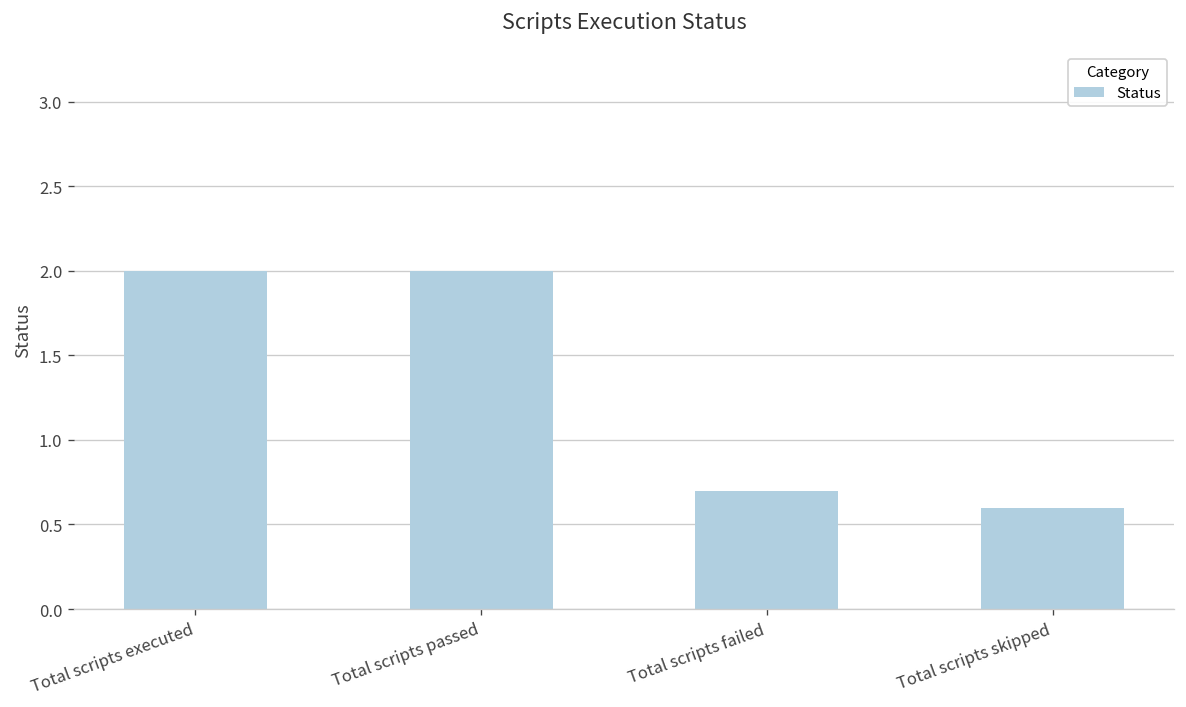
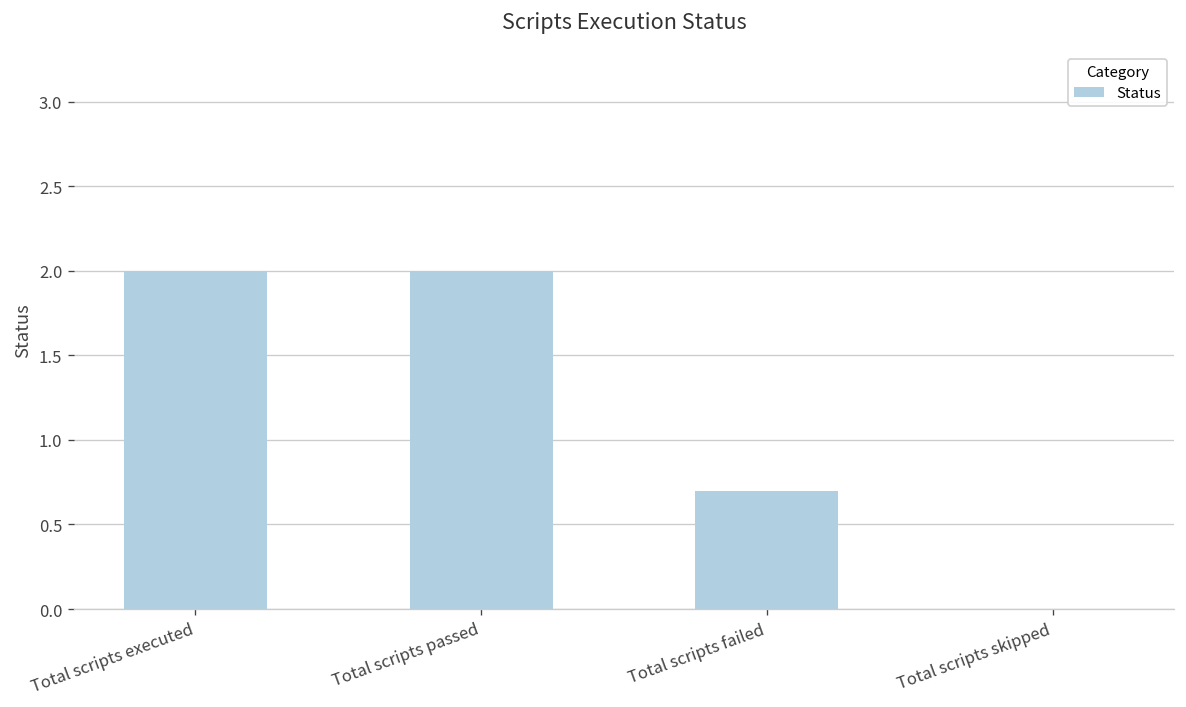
Total scripts skipped: 0.6 -> 0.0
